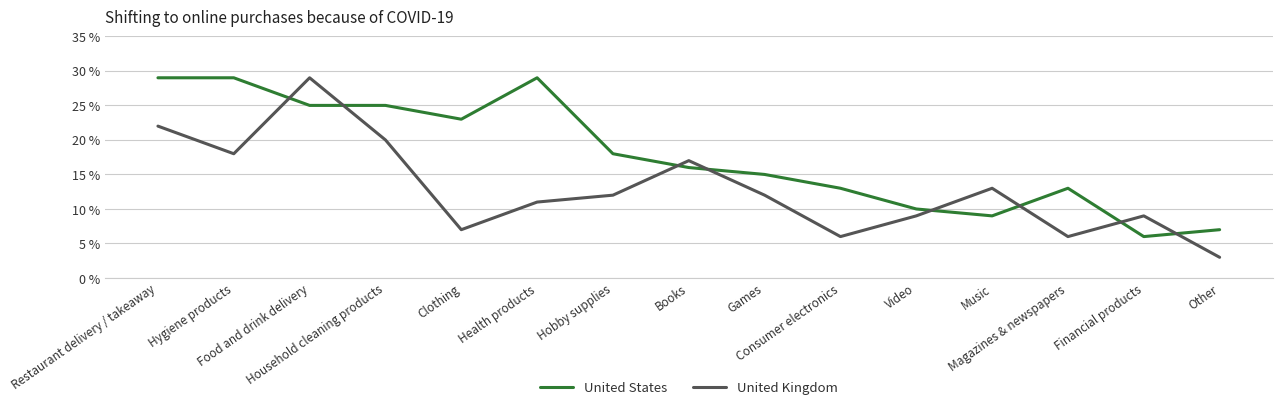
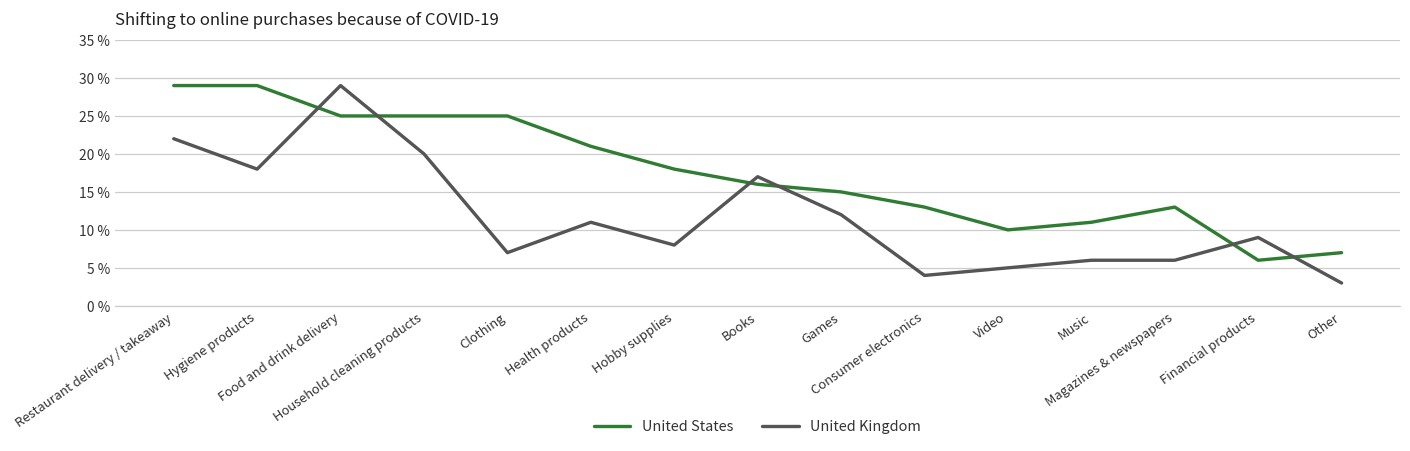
United States, Clothing: 23 % -> 25 %
United States, Health products: 29 % -> 21 %
United Kingdom, Hobby supplies: 12 % -> 8 %
United Kingdom, Consumer electronics: 6 % -> 4 %
United Kingdom, Video: 9 % -> 5 %
United States, Music: 9 % -> 11 %
United Kingdom, Music: 13 % -> 6 %
